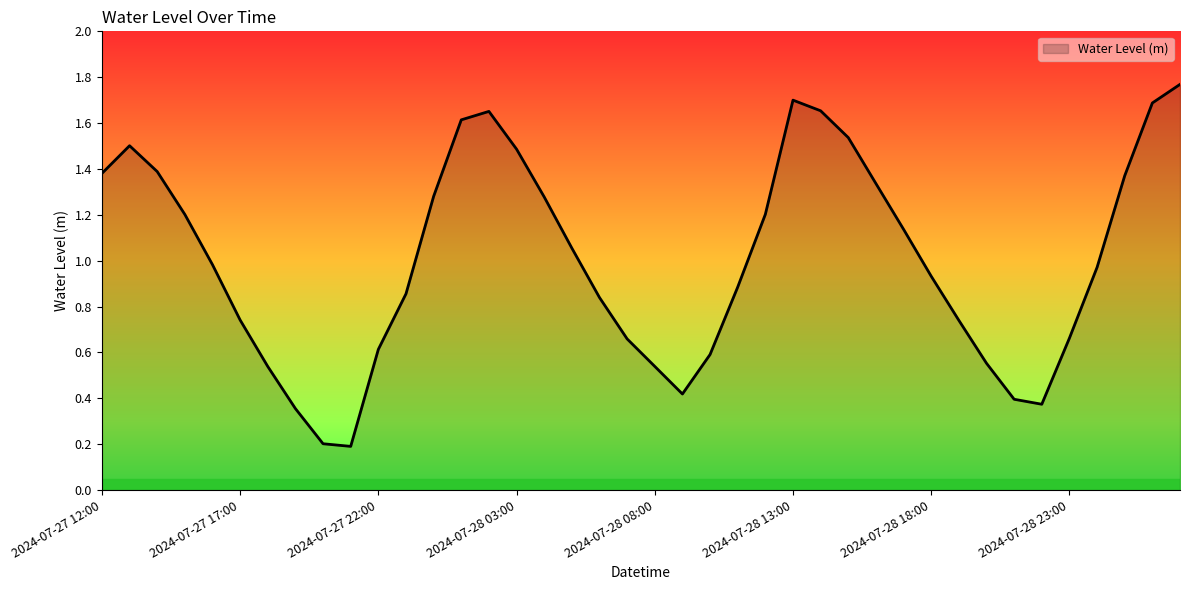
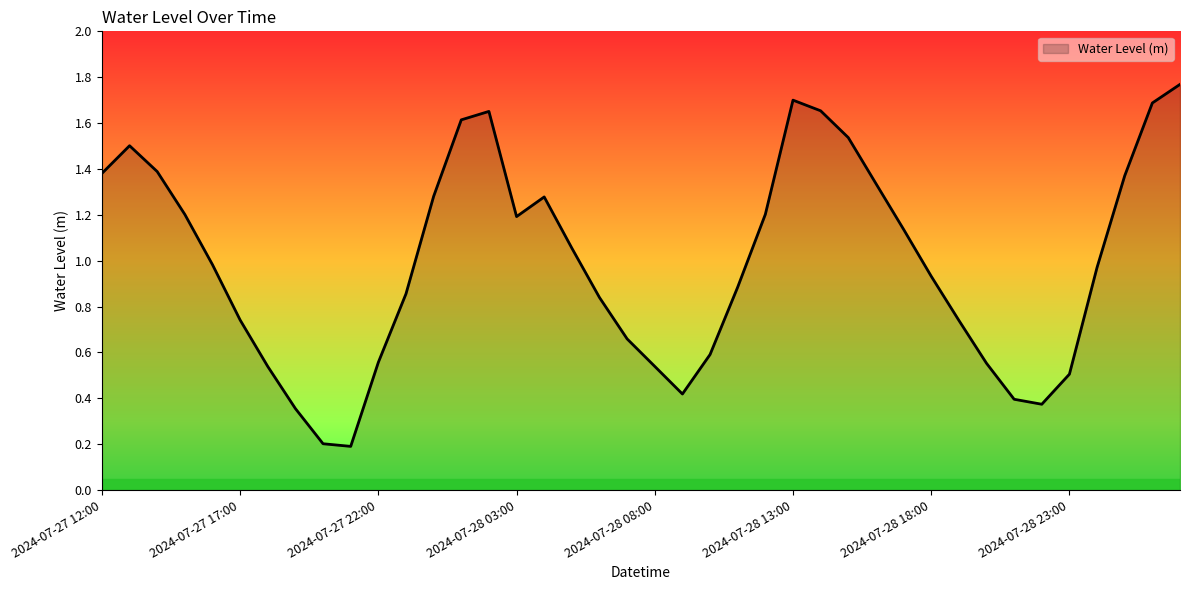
2024-07-27 22:00: 0.61 -> 0.56
2024-07-28 03:00: 1.49 -> 1.19
2024-07-28 23:00: 0.66 -> 0.51
